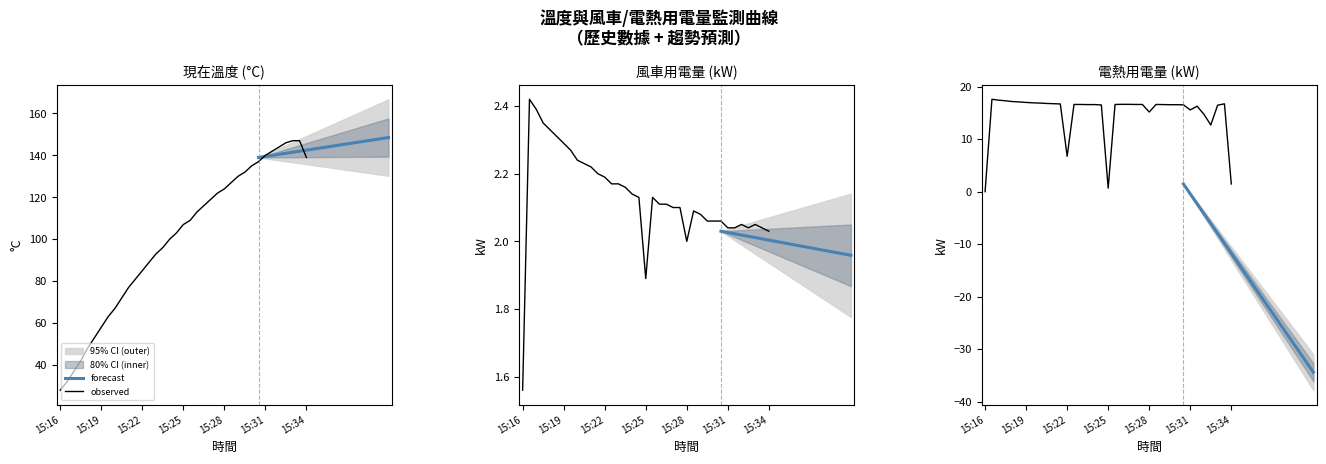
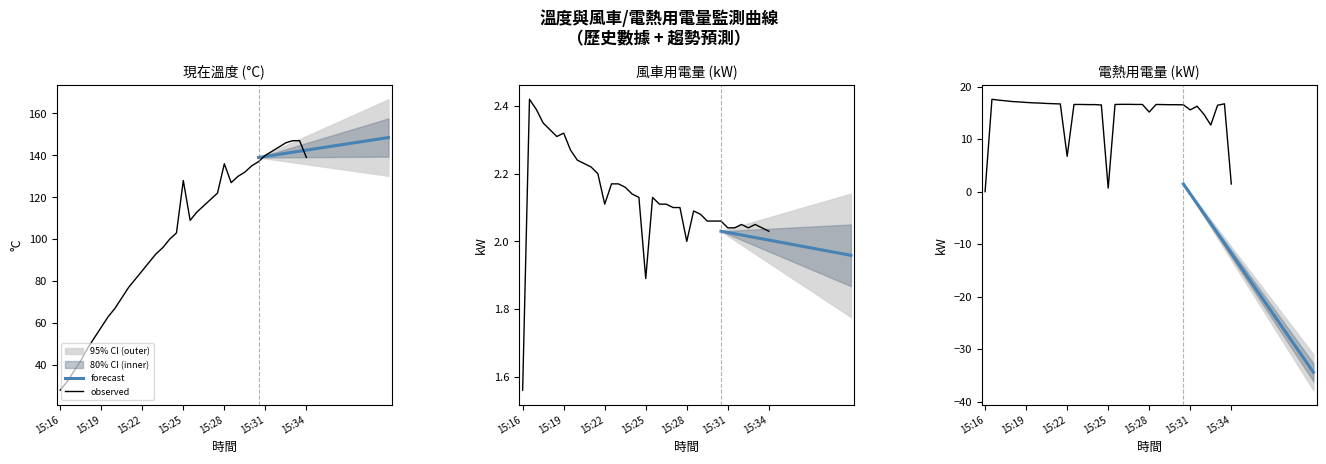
現在溫度 (°C), observed, 15:25: 107 -> 128
現在溫度 (°C), observed, 15:28: 124 -> 136
風車用電量 (kW), observed, 15:19: 2.29 -> 2.32
風車用電量 (kW), observed, 15:22: 2.19 -> 2.11
